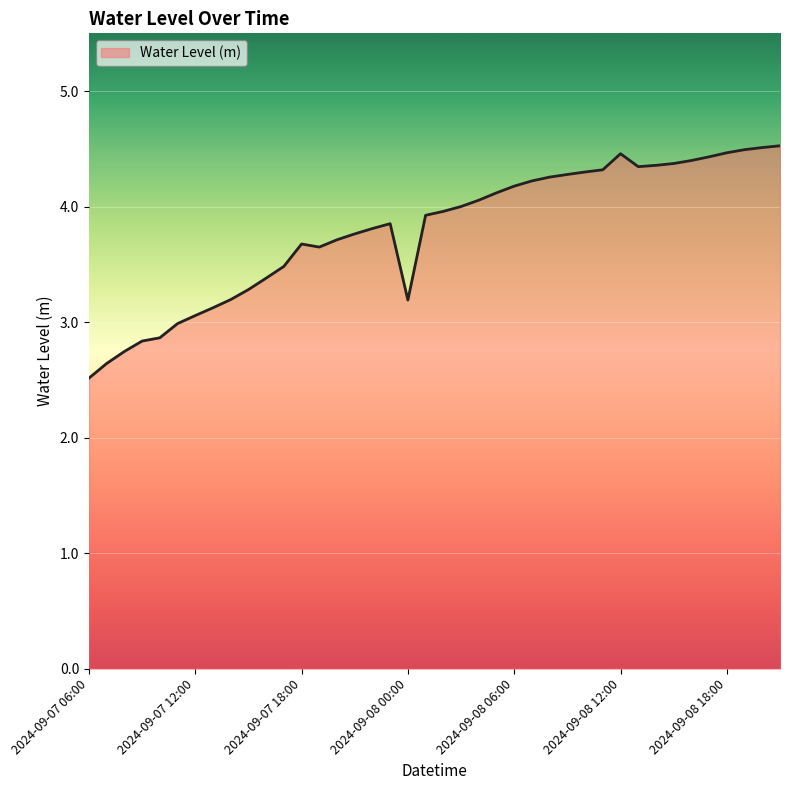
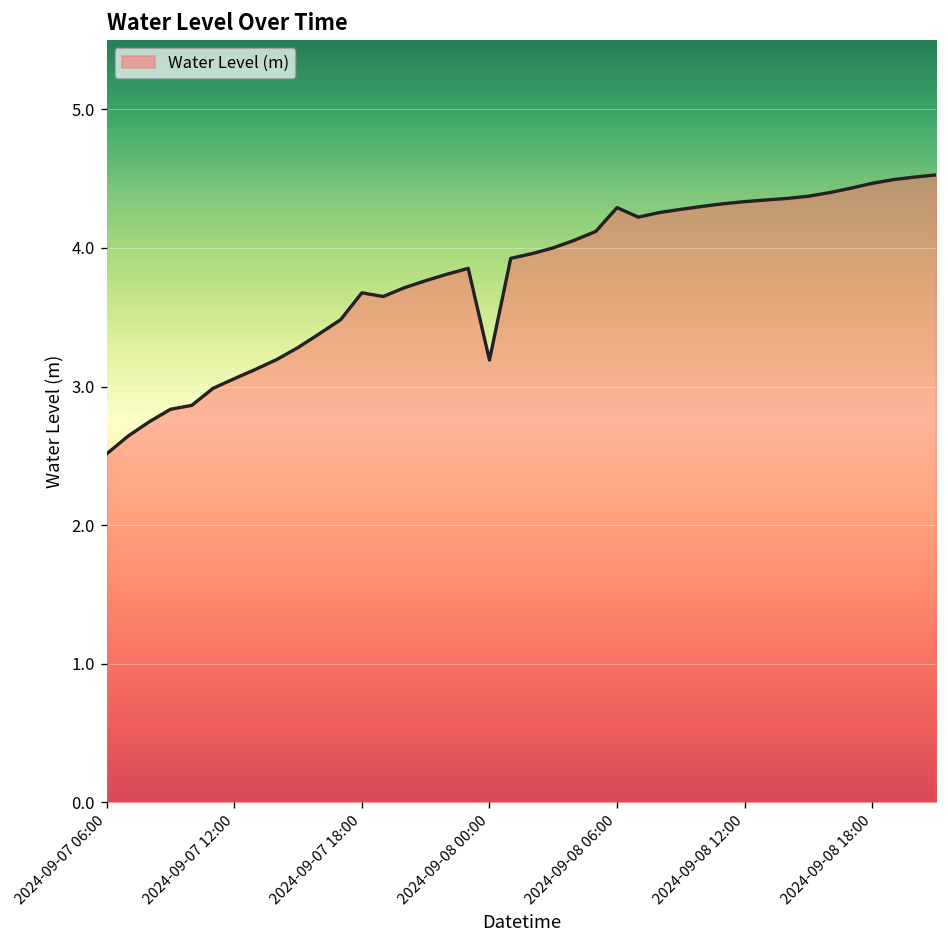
2024-09-08 06:00: 4.18 -> 4.29
2024-09-08 12:00: 4.46 -> 4.33
